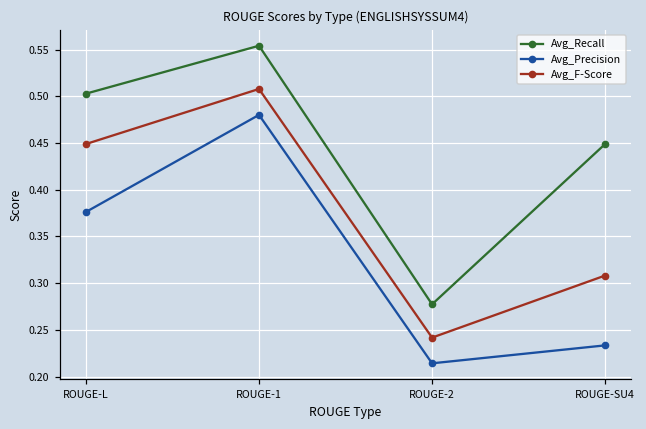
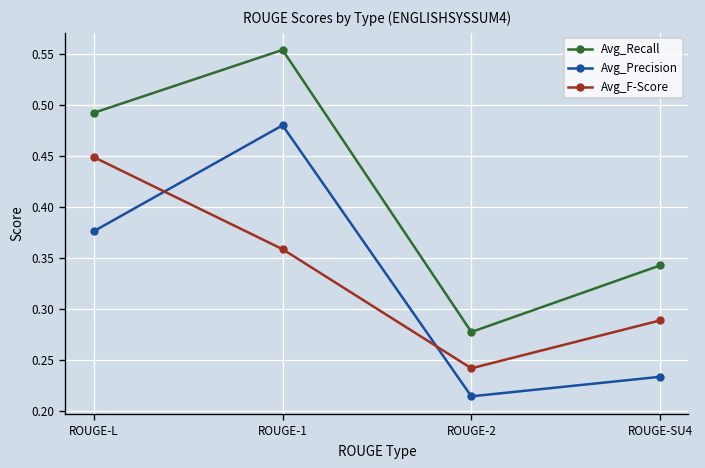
Avg_Recall, ROUGE-L: 0.50 -> 0.49
Avg_F-Score, ROUGE-1: 0.51 -> 0.36
Avg_Recall, ROUGE-SU4: 0.45 -> 0.34
Avg_F-Score, ROUGE-SU4: 0.31 -> 0.29
